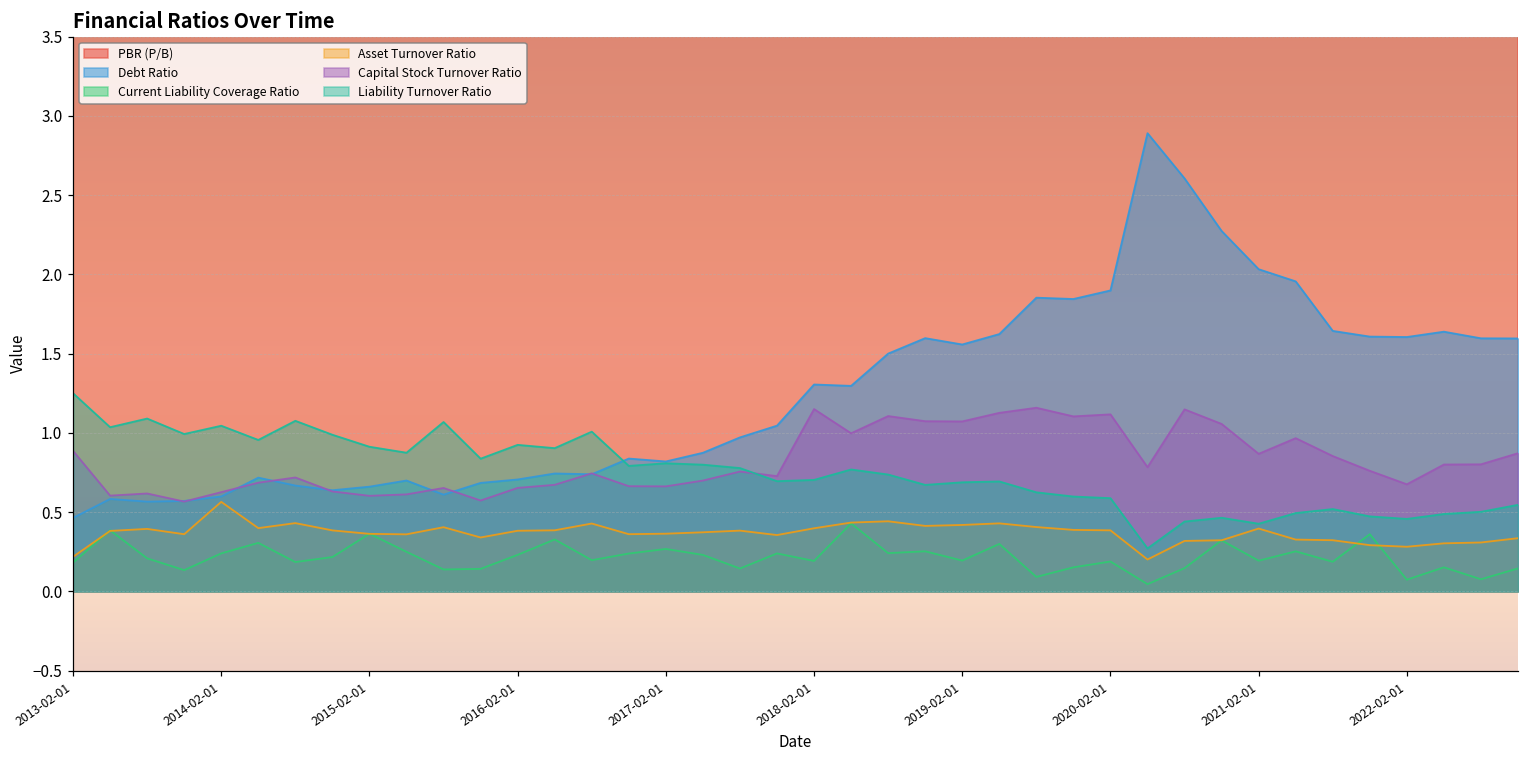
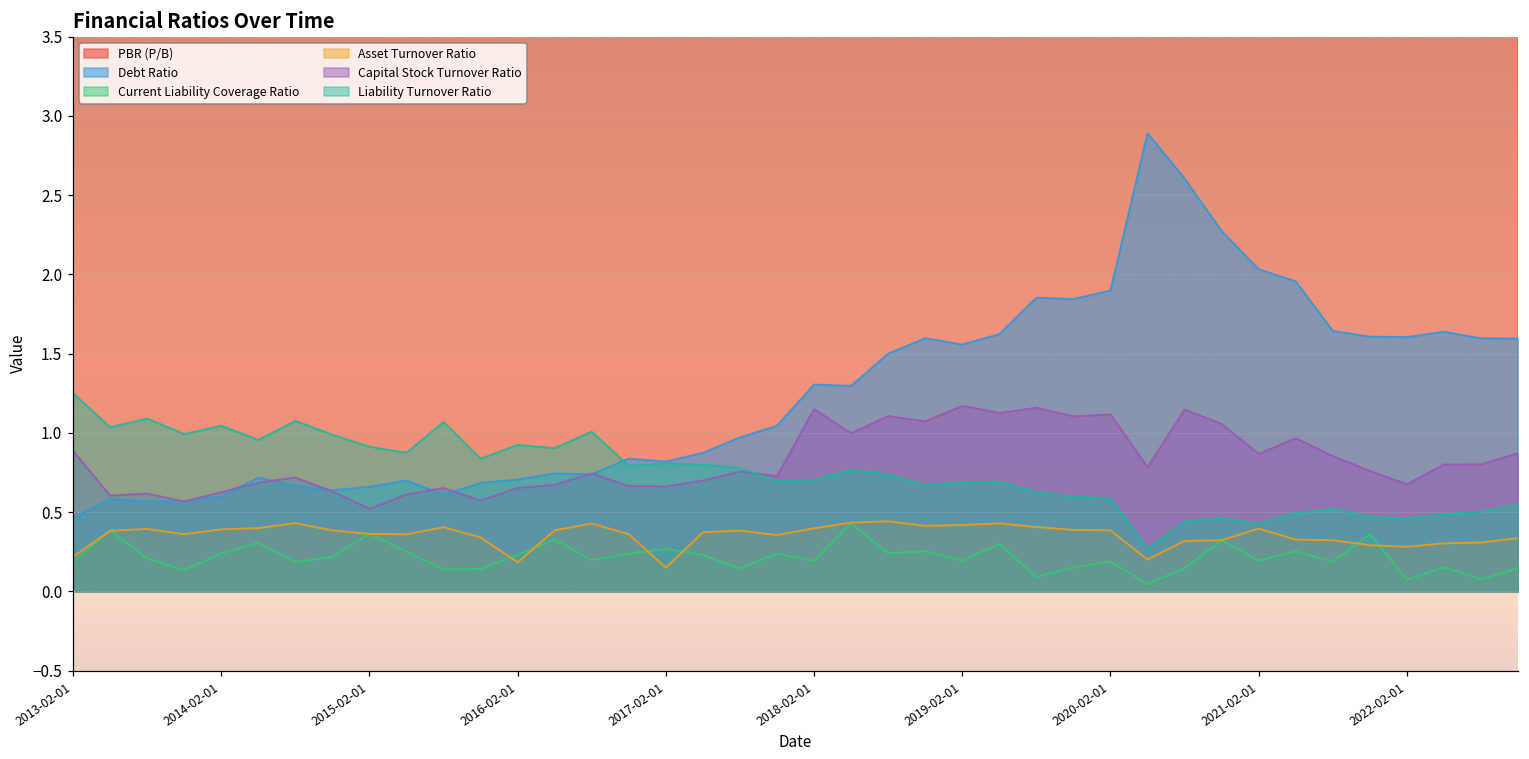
Asset Turnover Ratio, 2014-02-01: 0.56 -> 0.39
Capital Stock Turnover Ratio, 2015-02-01: 0.60 -> 0.52
Asset Turnover Ratio, 2016-02-01: 0.38 -> 0.18
Asset Turnover Ratio, 2017-02-01: 0.36 -> 0.15
Capital Stock Turnover Ratio, 2019-02-01: 1.07 -> 1.17
